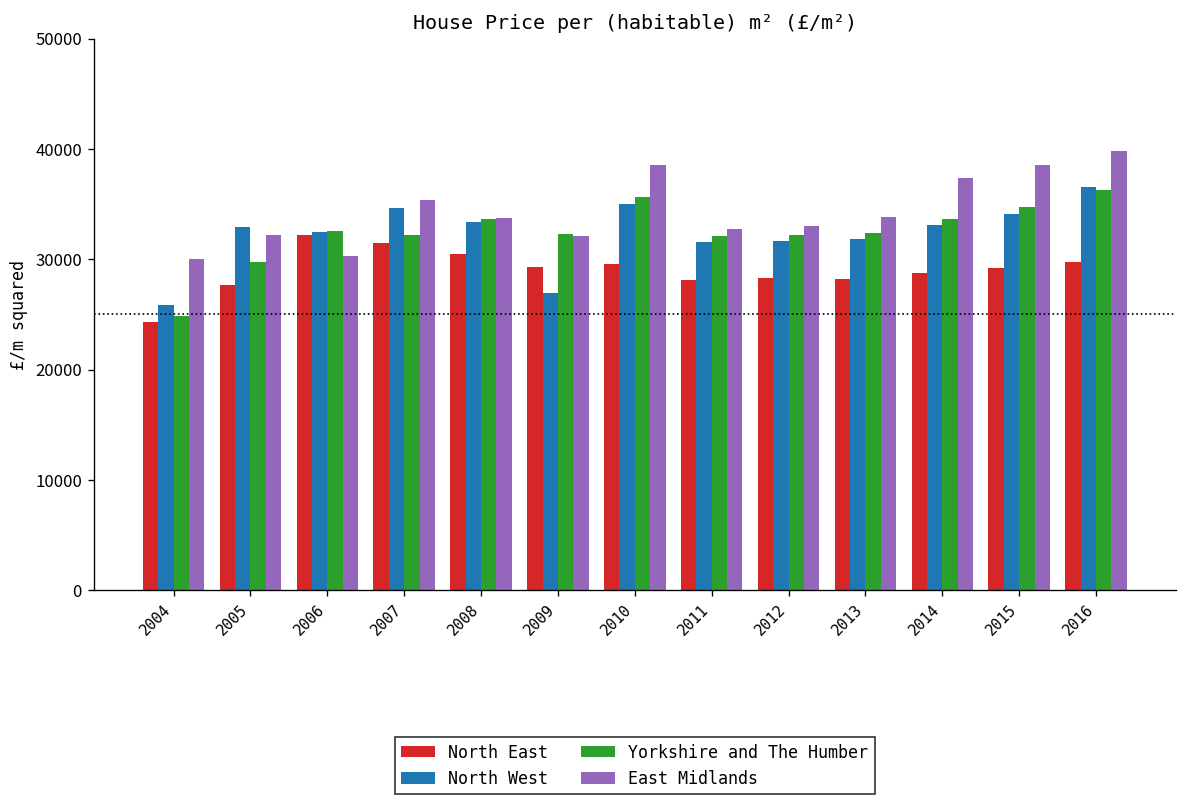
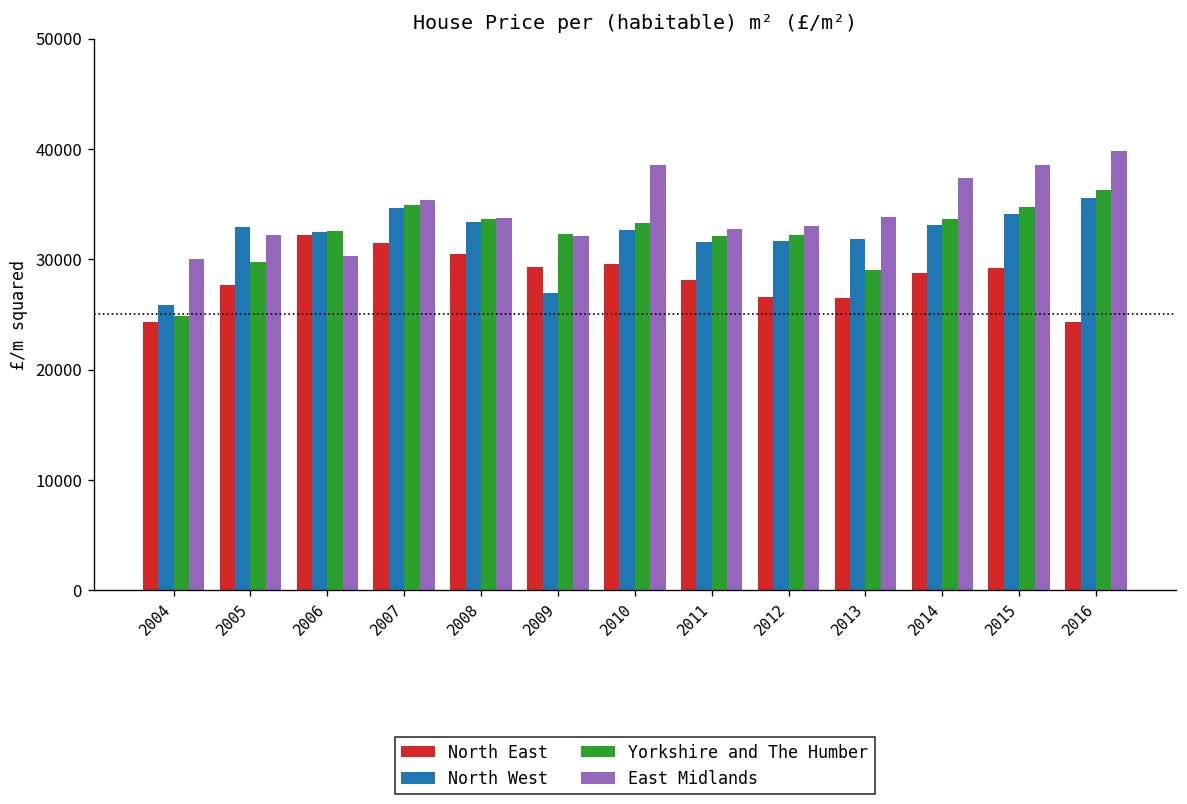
Yorkshire and The Humber, 2007: 32000 -> 35000
North West, 2010: 35000 -> 33000
Yorkshire and The Humber, 2010: 36000 -> 33000
North East, 2012: 28000 -> 27000
North East, 2013: 28000 -> 27000
Yorkshire and The Humber, 2013: 32000 -> 29000
North East, 2016: 30000 -> 24000
North West, 2016: 37000 -> 36000
